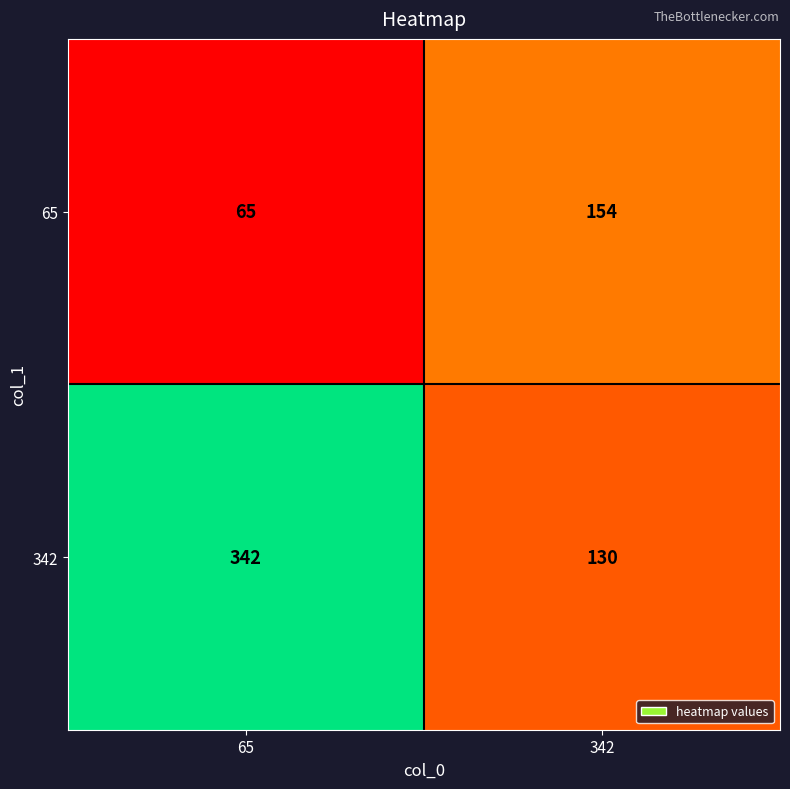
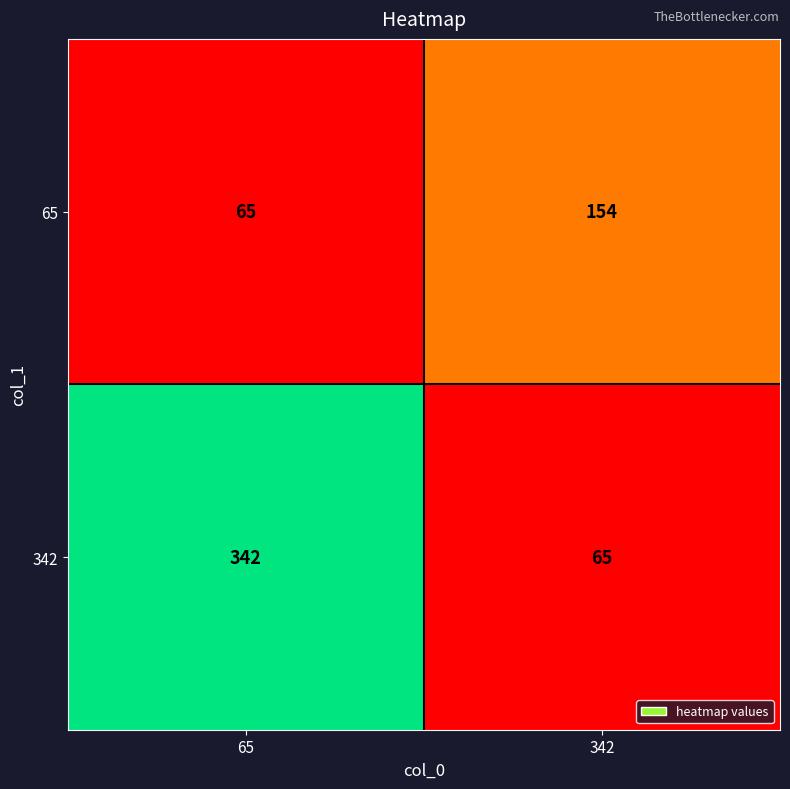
342, 342: 130 -> 65
